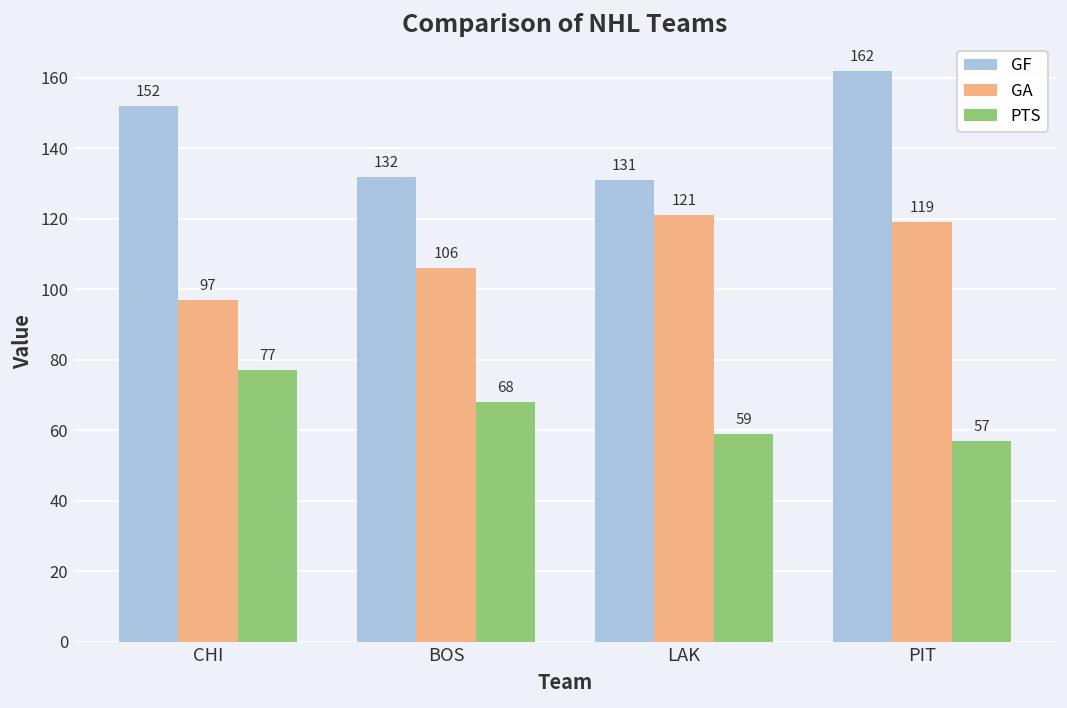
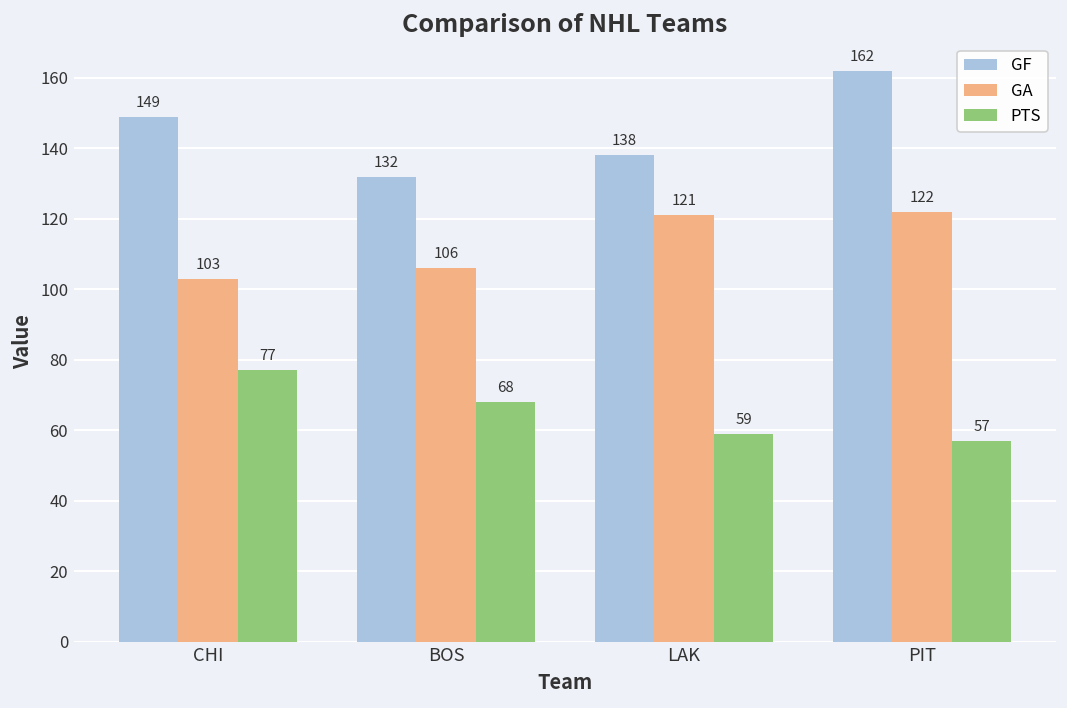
GF, CHI: 152 -> 149
GA, CHI: 97 -> 103
GF, LAK: 131 -> 138
GA, PIT: 119 -> 122
